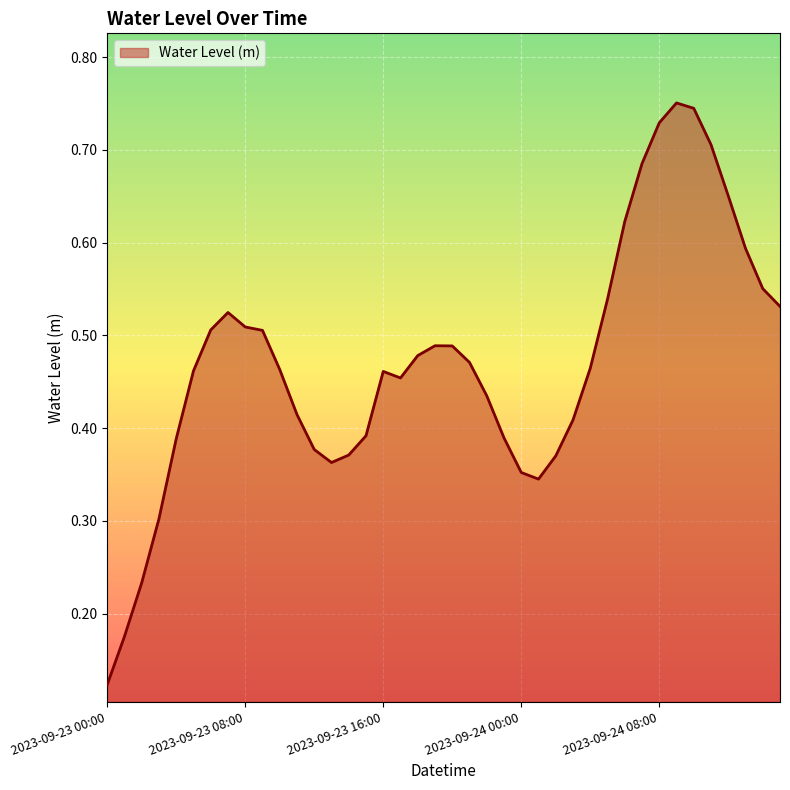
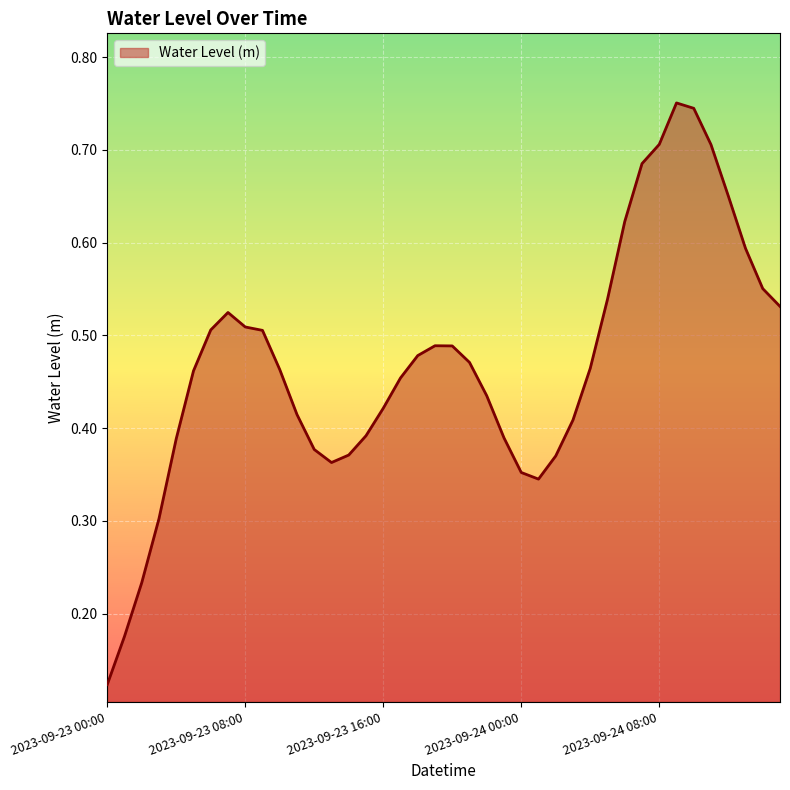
2023-09-23 16:00: 0.46 -> 0.42
2023-09-24 08:00: 0.73 -> 0.71
